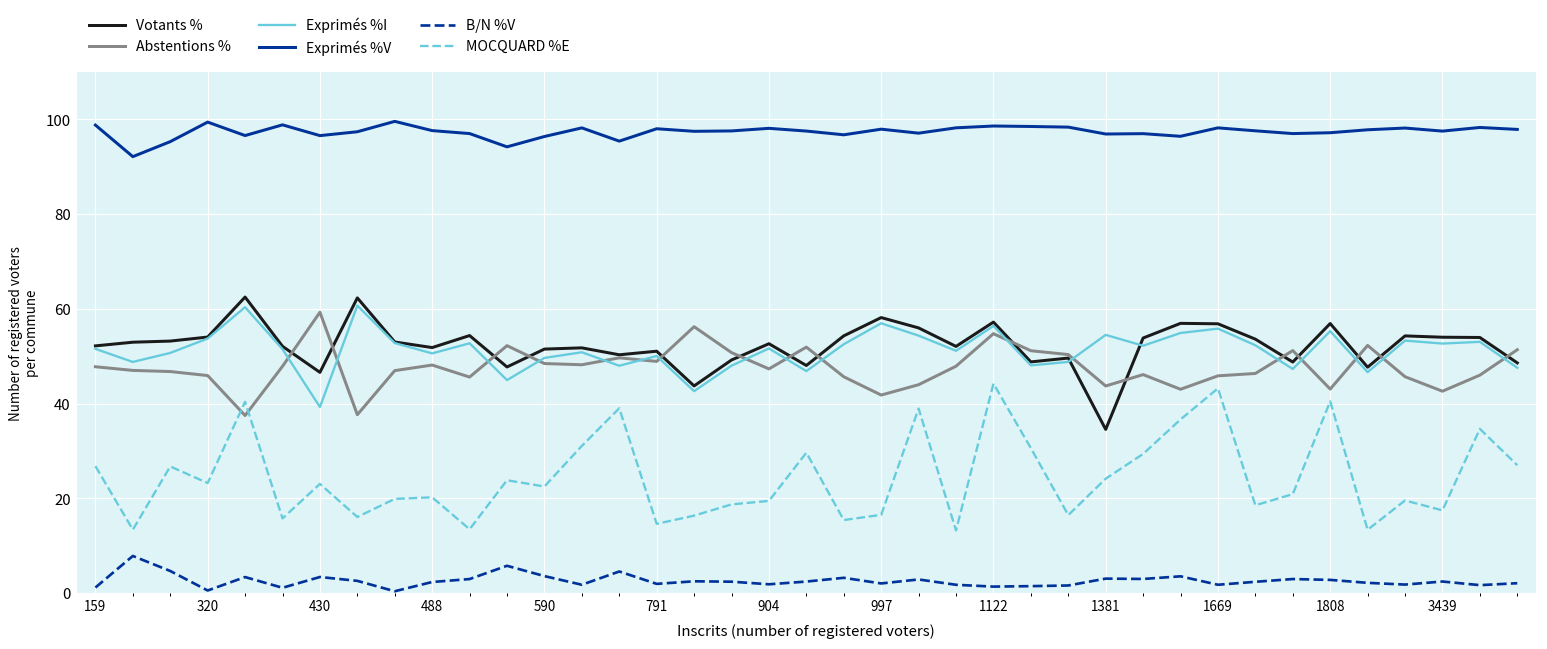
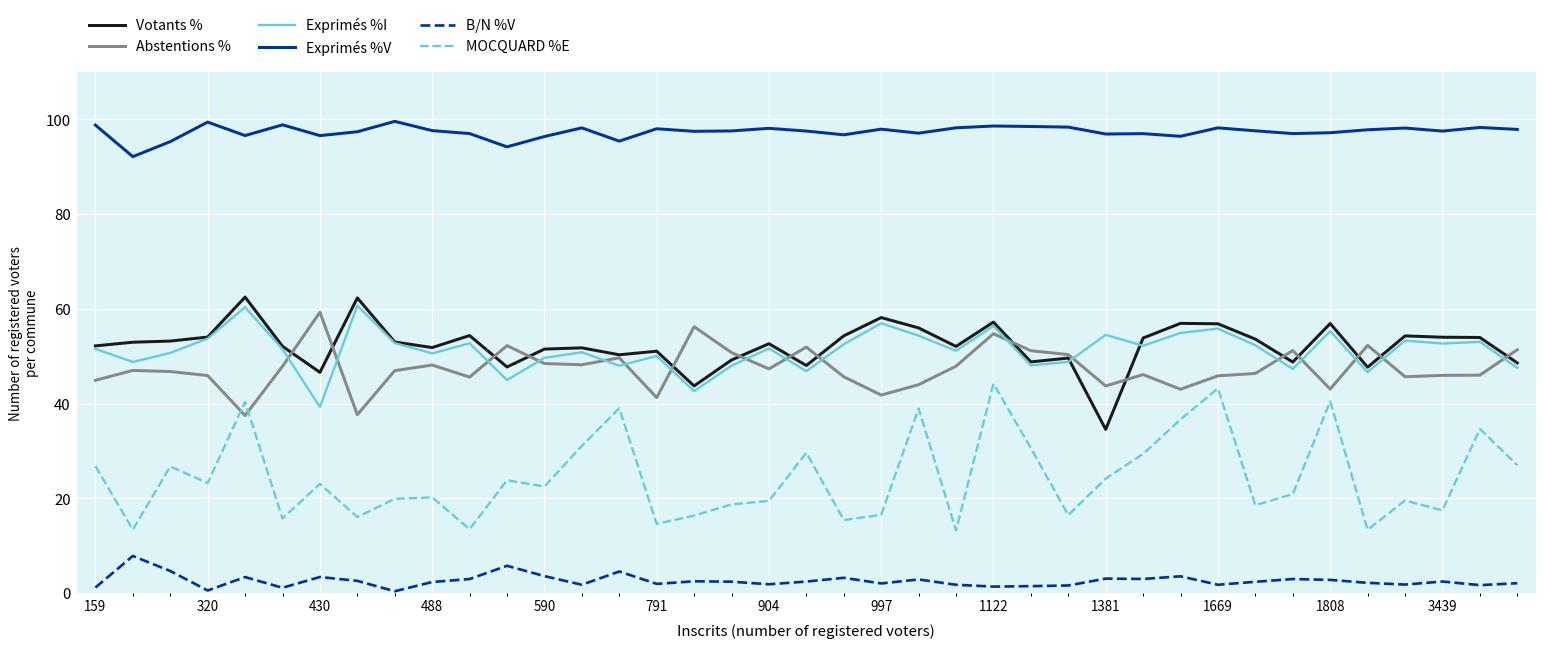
Abstentions %, 159: 48 -> 45
Abstentions %, 791: 49 -> 41
Abstentions %, 3439: 43 -> 46
